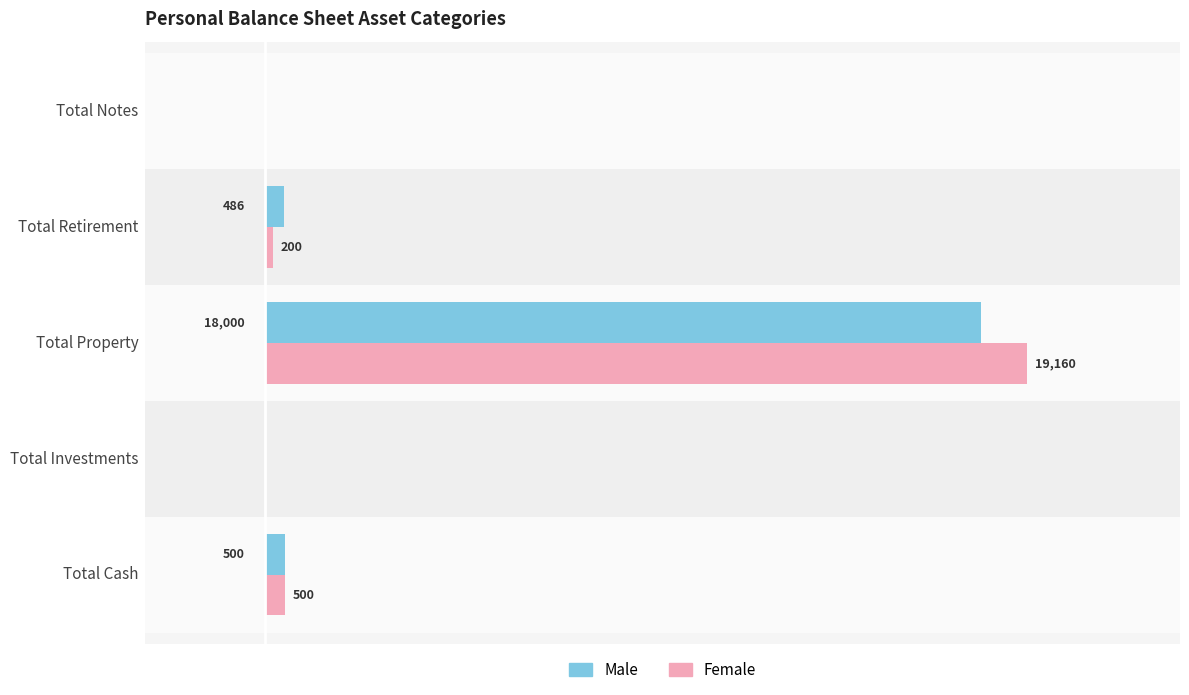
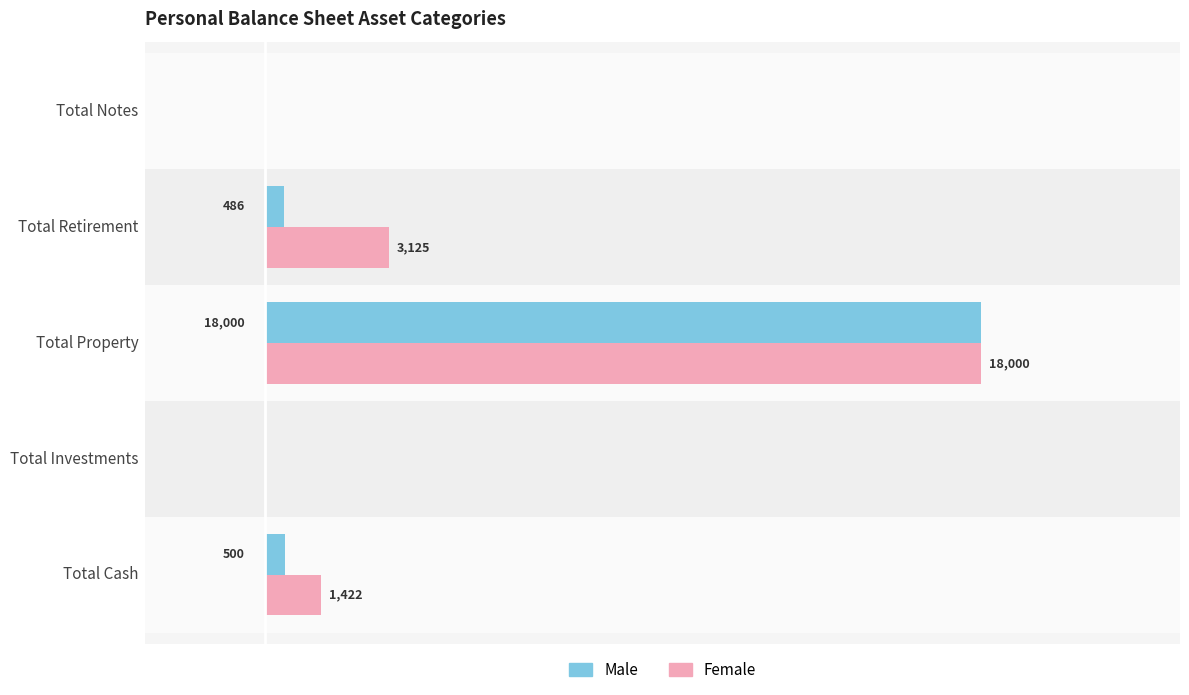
Female, Total Retirement: 200 -> 3,125
Female, Total Property: 19,160 -> 18,000
Female, Total Cash: 500 -> 1,422
